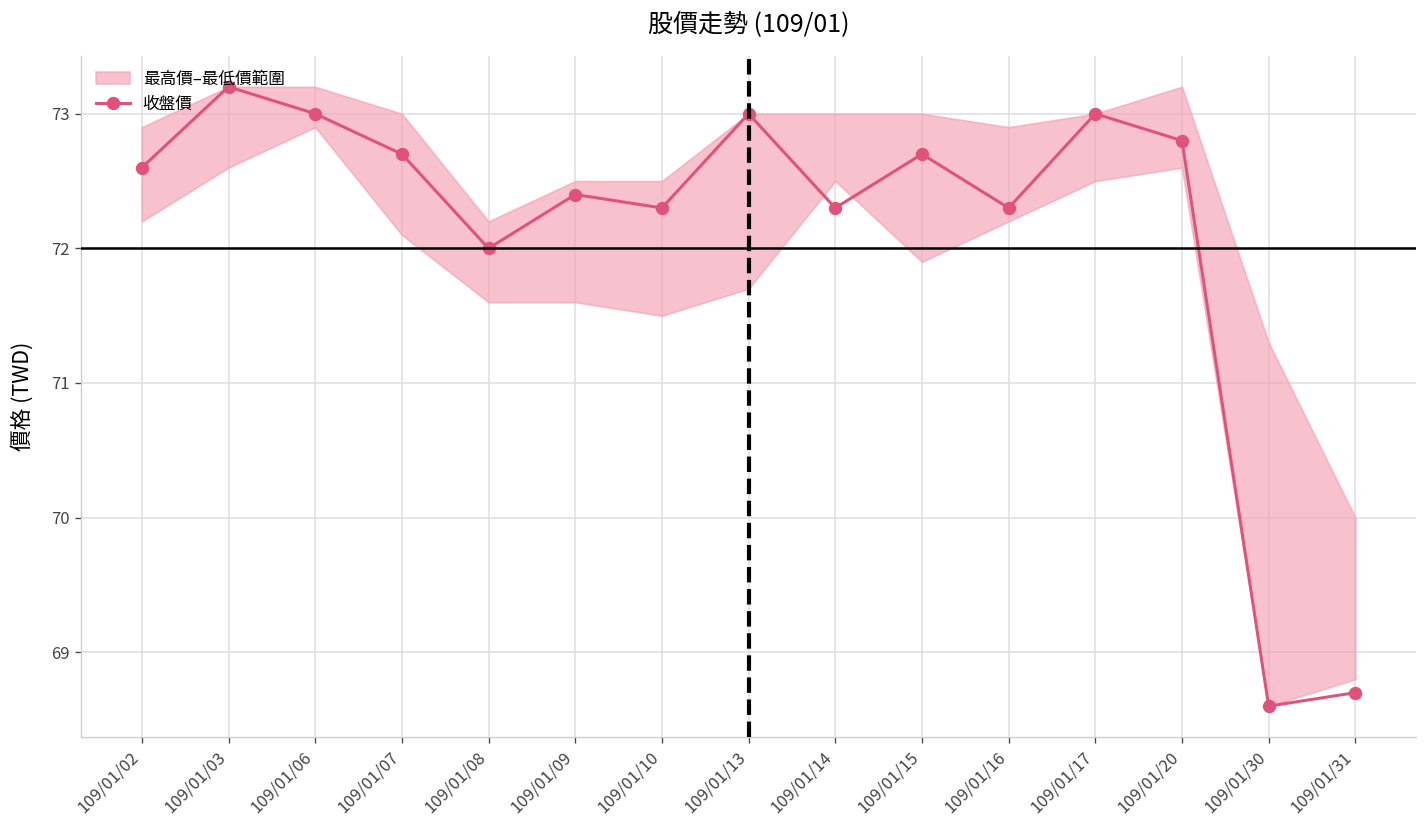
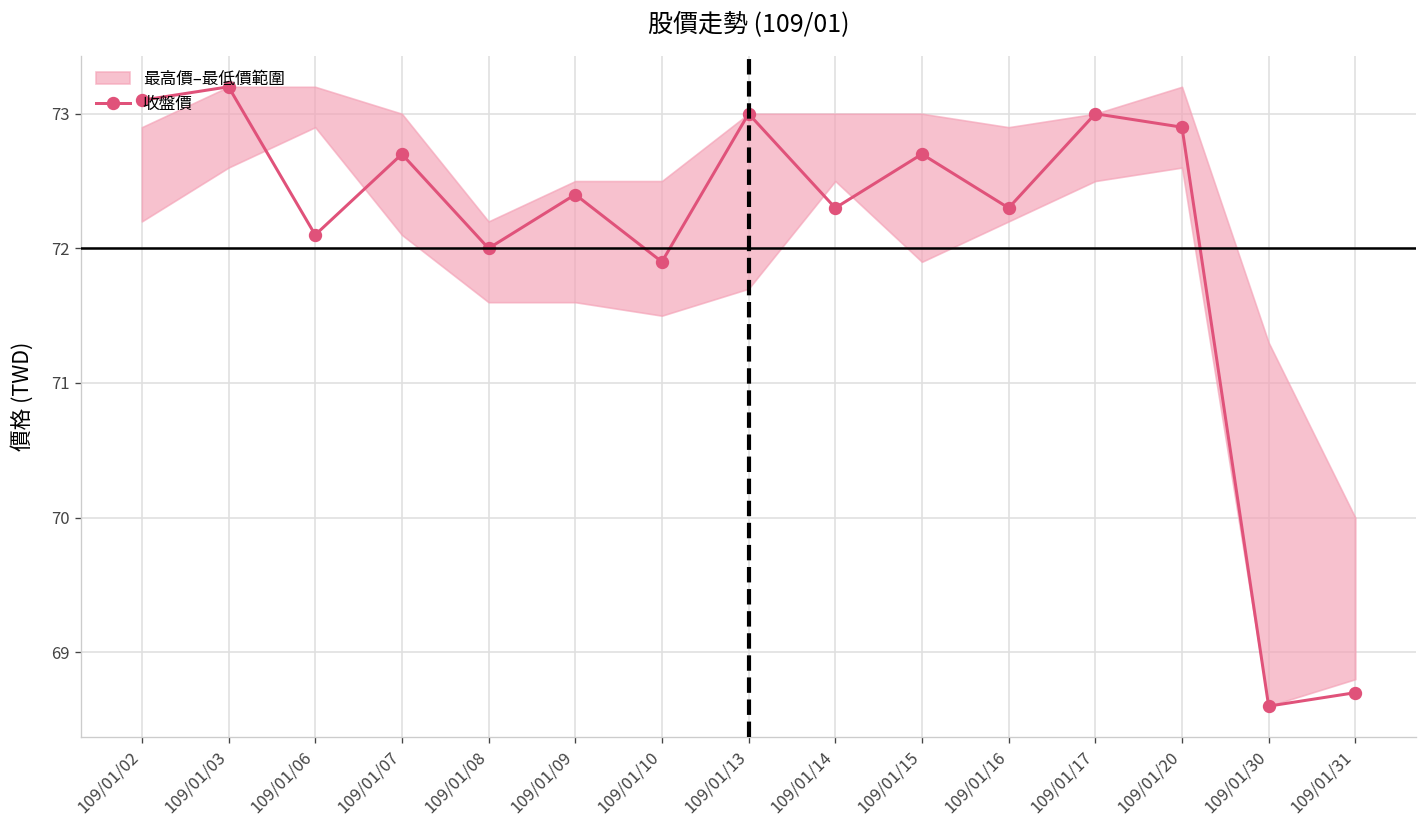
收盤價, 109/01/02: 72.6 -> 73.1
收盤價, 109/01/06: 73.0 -> 72.1
收盤價, 109/01/10: 72.3 -> 71.9
收盤價, 109/01/20: 72.8 -> 72.9
